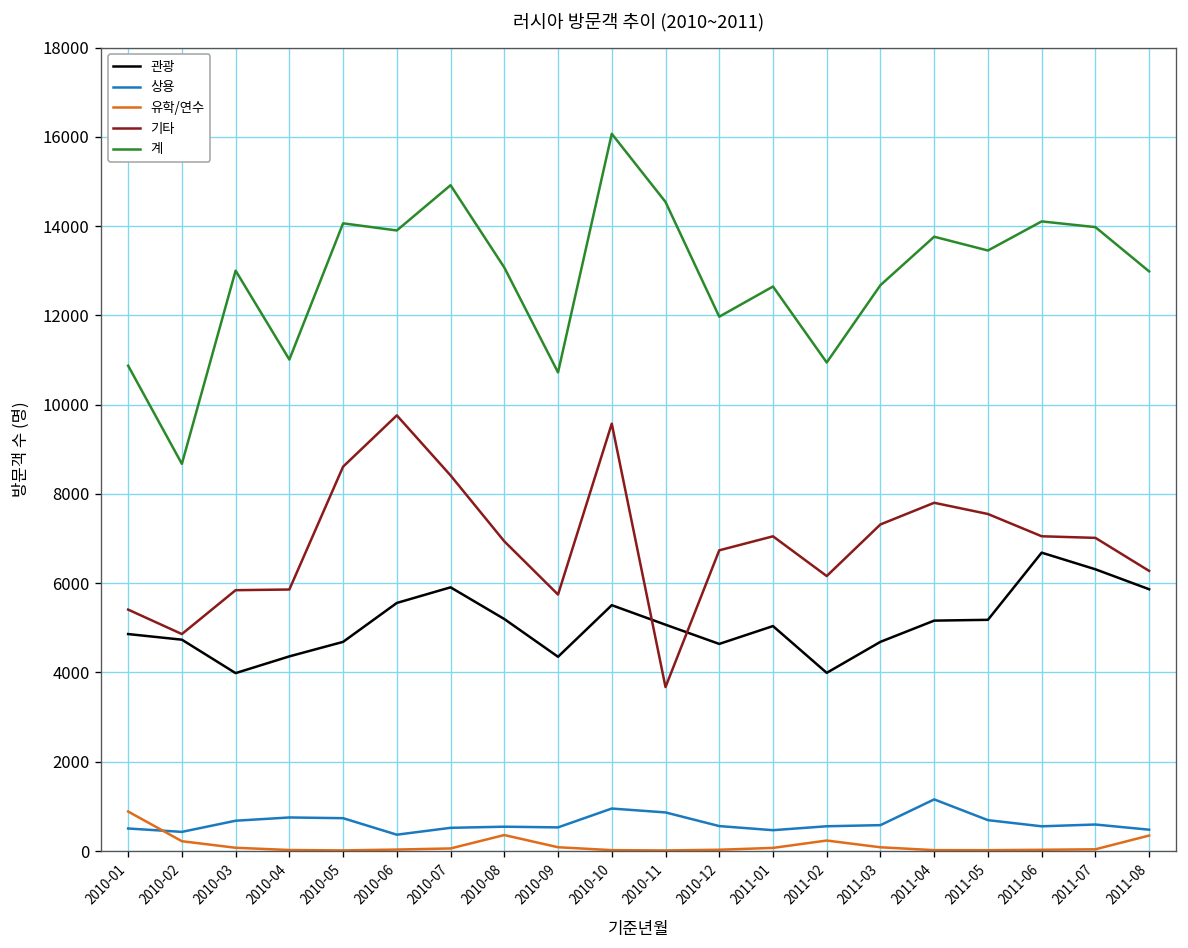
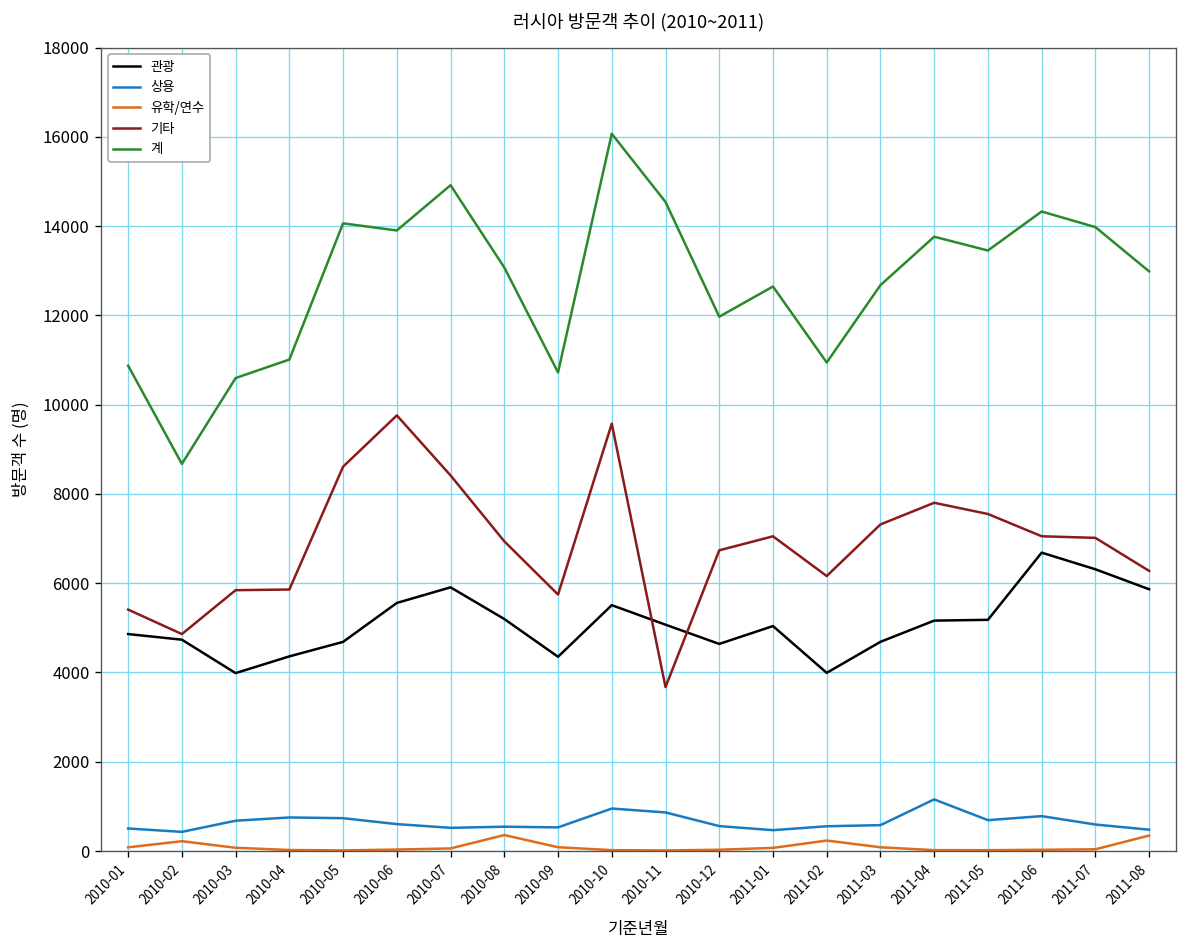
유학/연수, 2010-01: 900 -> 100
계, 2010-03: 13000 -> 10600
상용, 2010-06: 400 -> 600
상용, 2011-06: 600 -> 800
계, 2011-06: 14100 -> 14300
